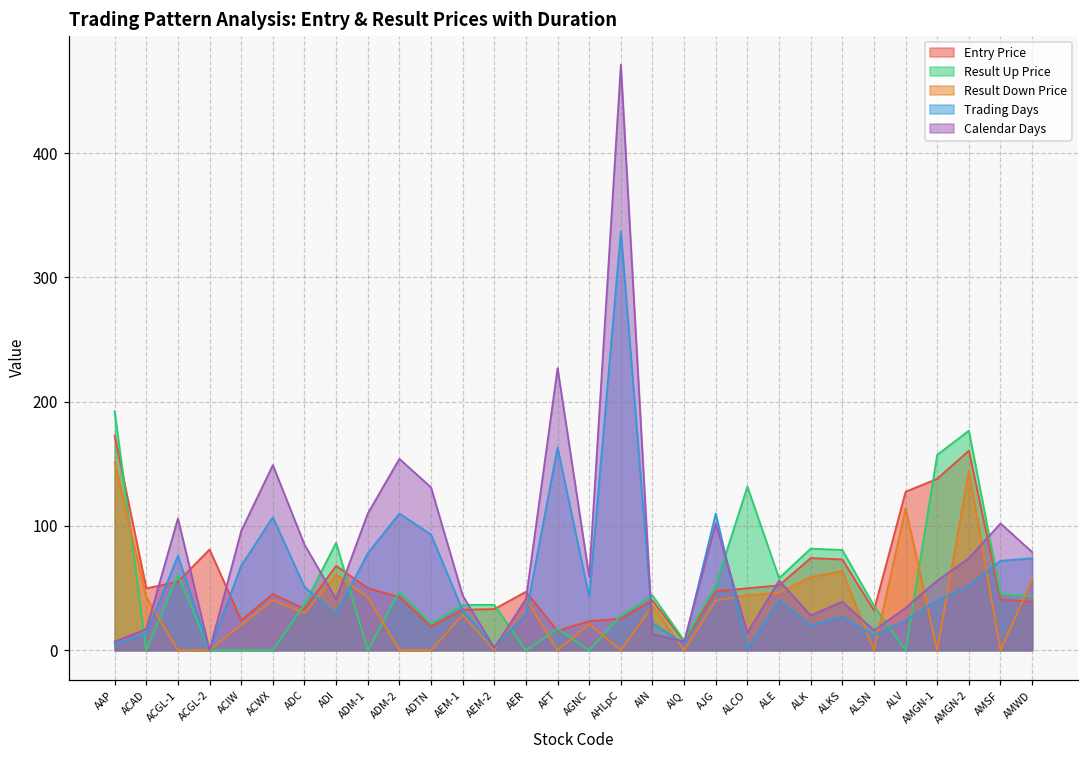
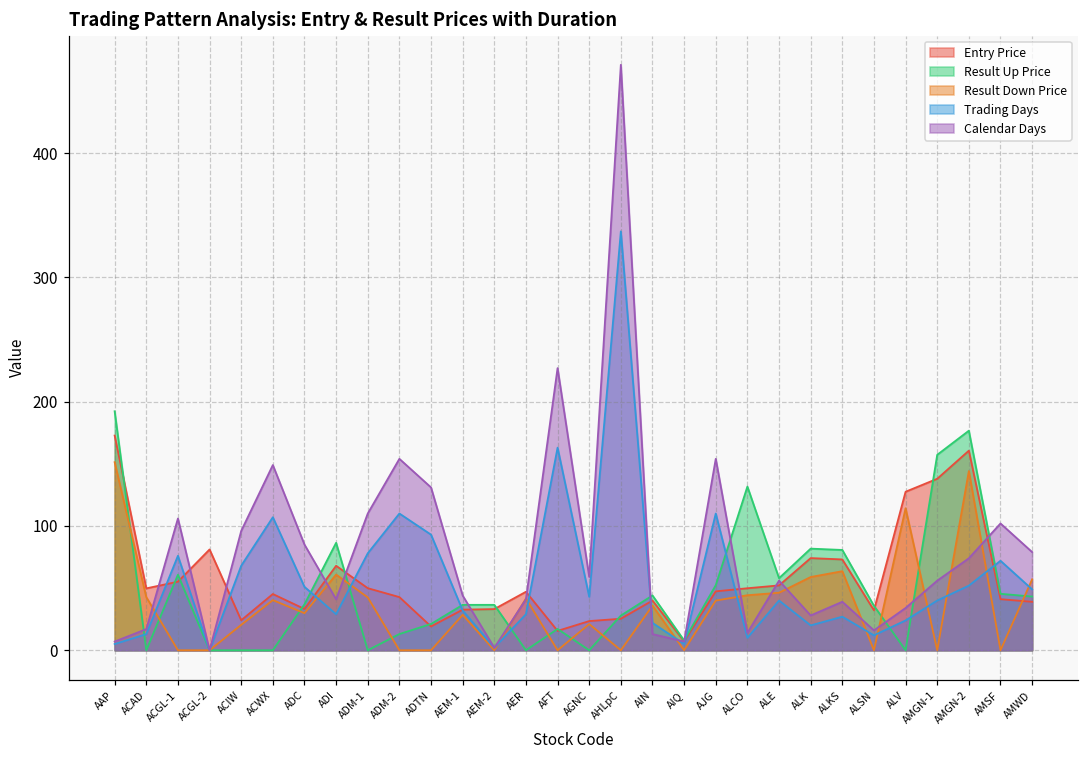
Result Up Price, ADM-2: 47 -> 13
Calendar Days, AJG: 102 -> 154
Trading Days, ALCO: 1 -> 10
Trading Days, AMWD: 74 -> 49
